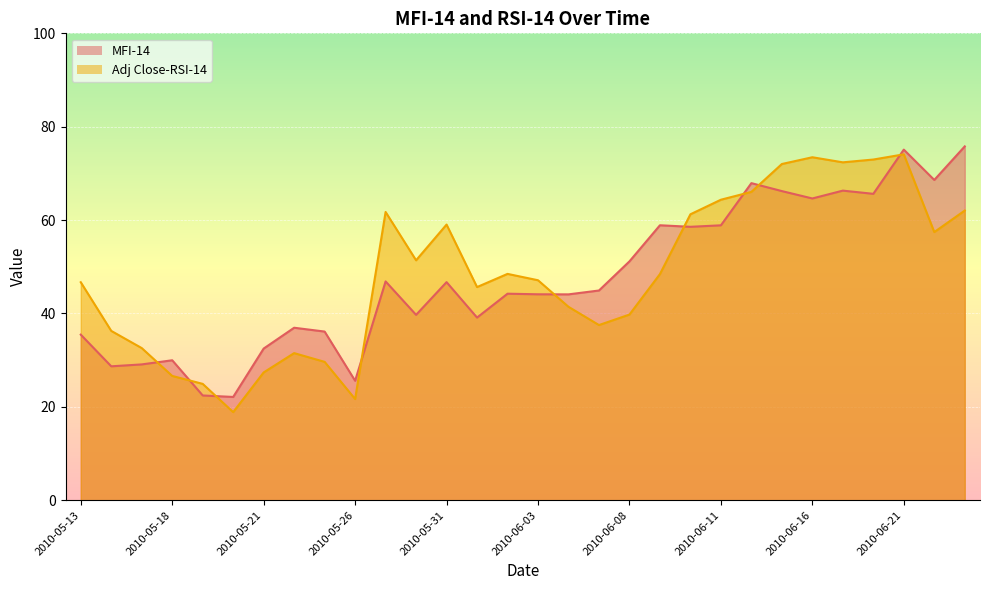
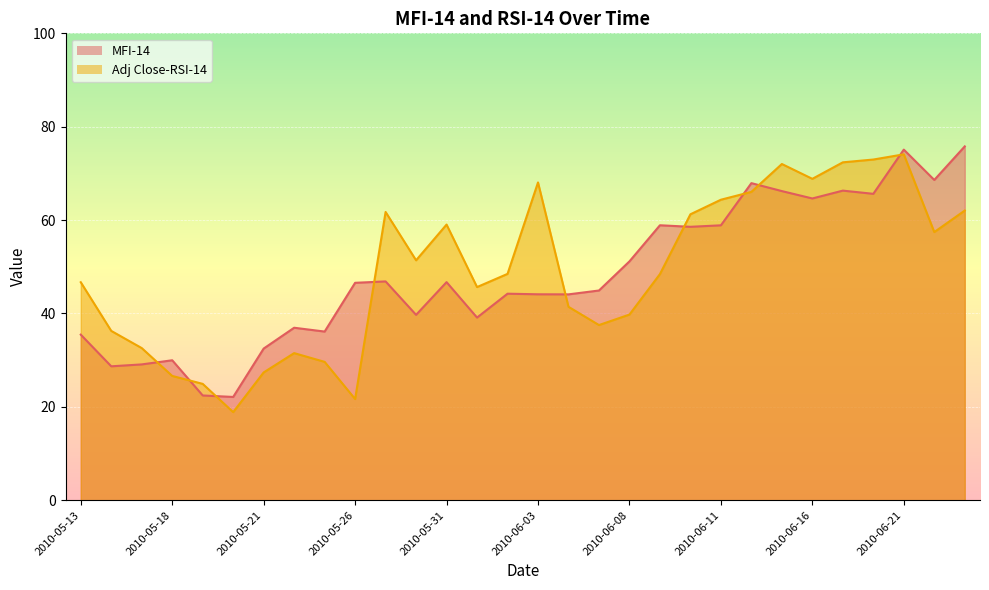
MFI-14, 2010-05-26: 26 -> 47
Adj Close-RSI-14, 2010-06-03: 47 -> 68
Adj Close-RSI-14, 2010-06-16: 73 -> 69
